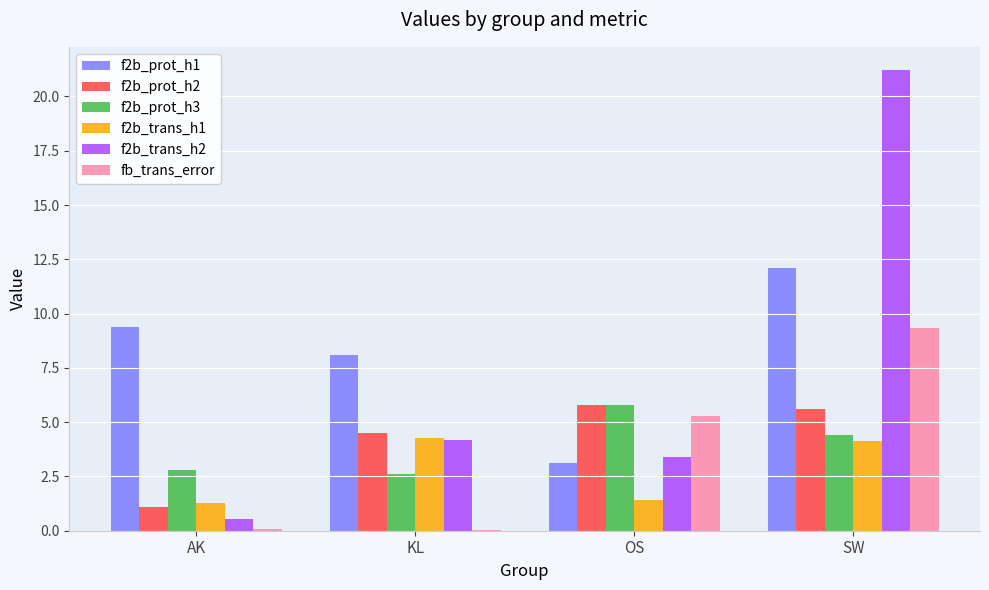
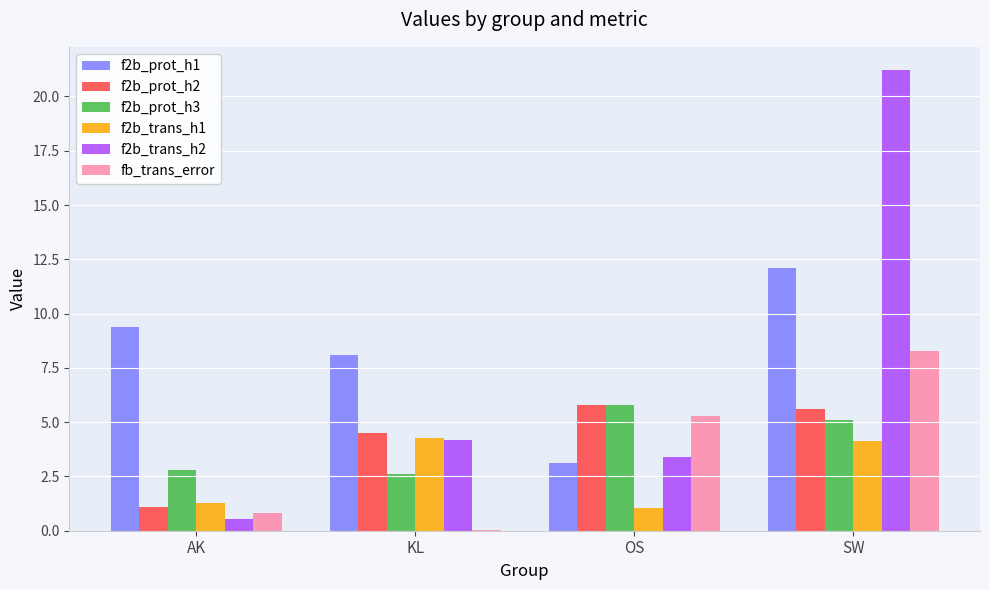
fb_trans_error, AK: 0.1 -> 0.8
f2b_trans_h1, OS: 1.4 -> 1.0
f2b_prot_h3, SW: 4.4 -> 5.1
fb_trans_error, SW: 9.3 -> 8.3
